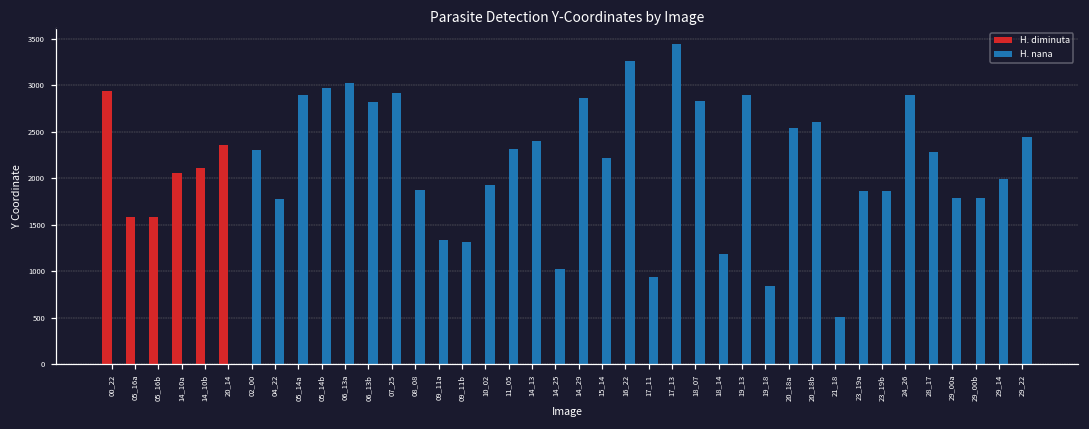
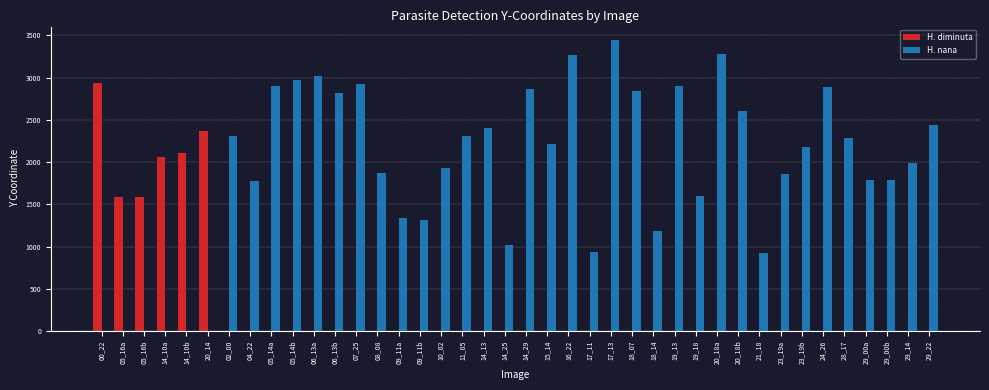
H. nana, 19_18: 800 -> 1600
H. nana, 20_18a: 2500 -> 3300
H. nana, 21_18: 500 -> 900
H. nana, 23_19b: 1900 -> 2200
